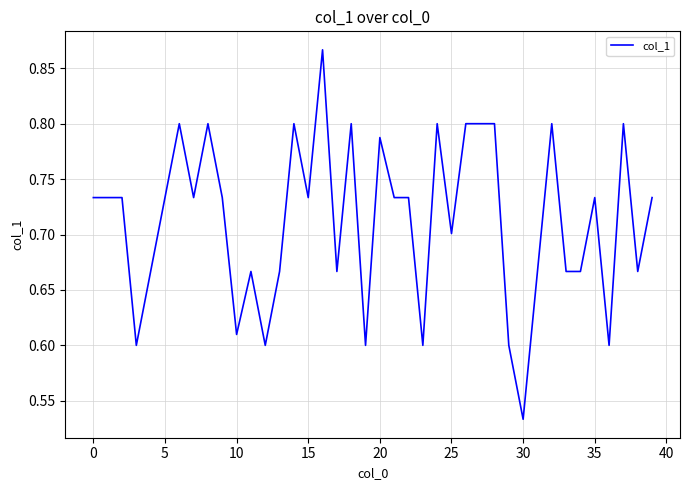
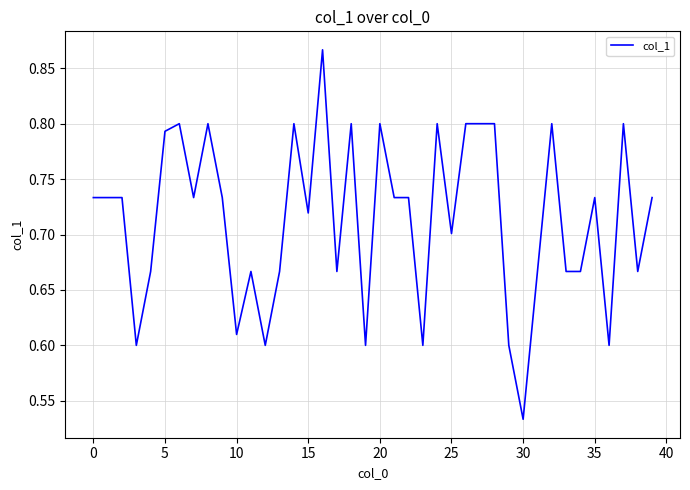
5: 0.733 -> 0.793
15: 0.733 -> 0.719
20: 0.787 -> 0.800
